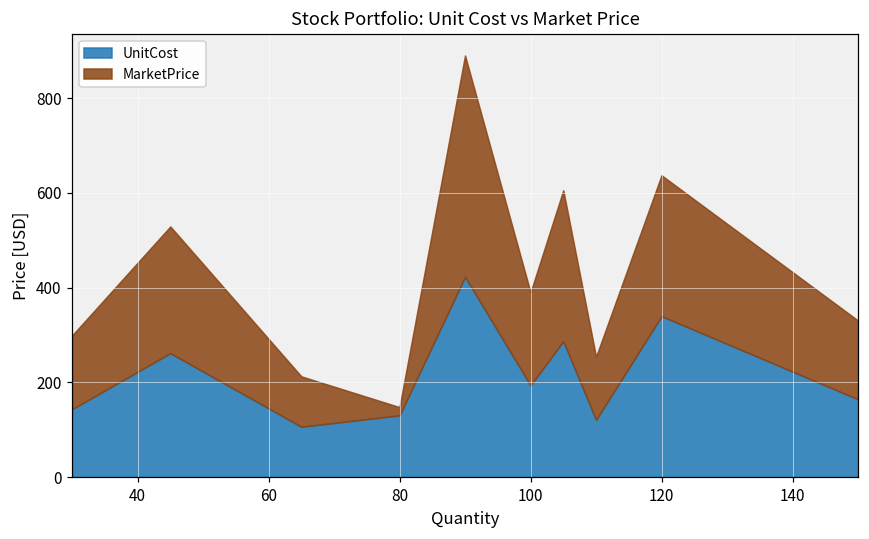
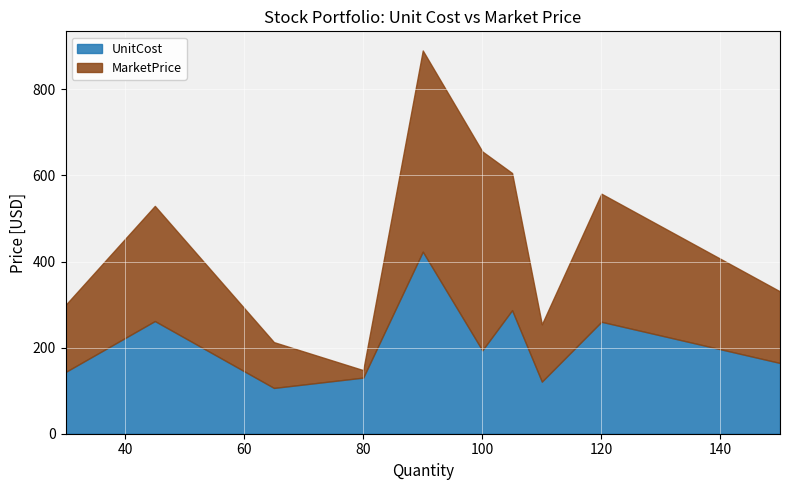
MarketPrice, 100: 200 -> 460
UnitCost, 120: 340 -> 260
